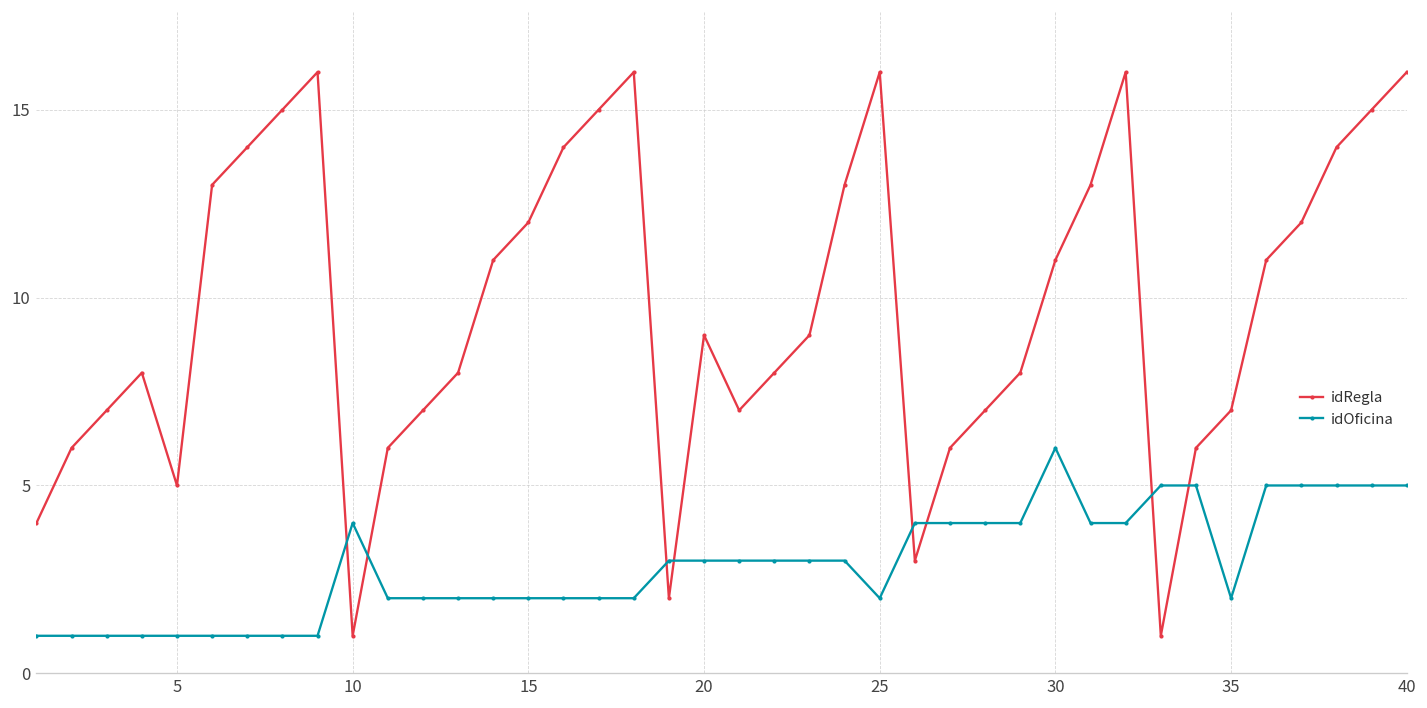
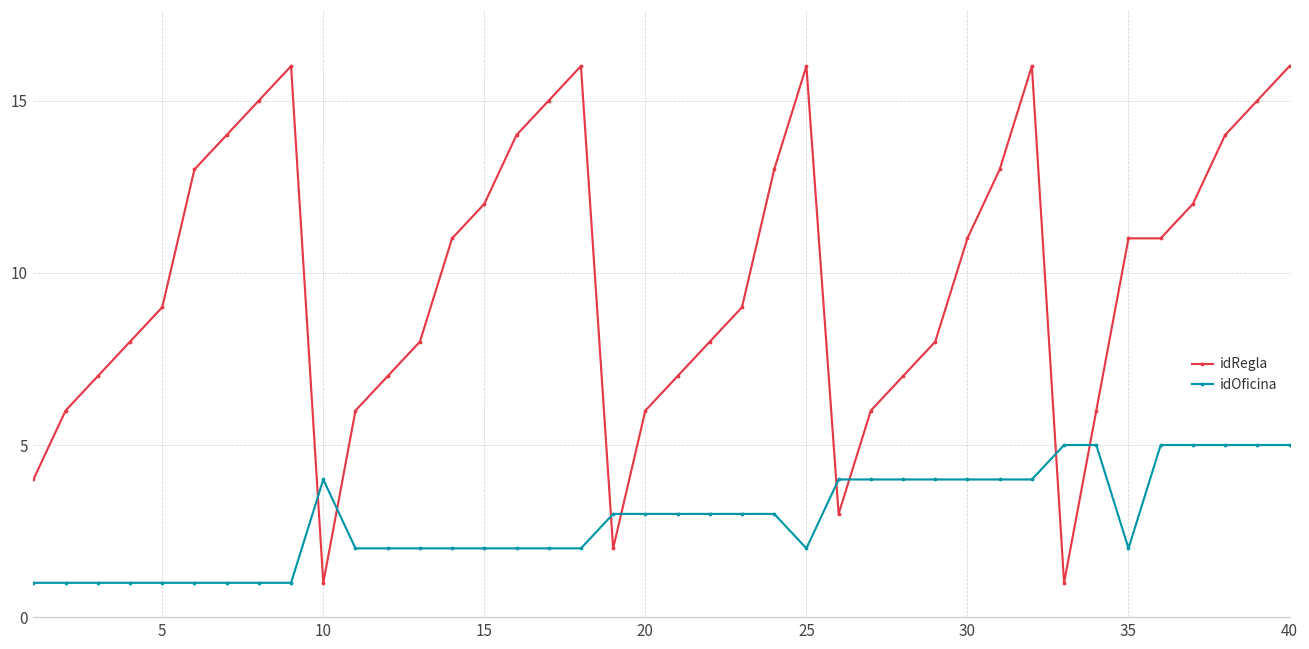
idRegla, 5: 5 -> 9
idRegla, 20: 9 -> 6
idOficina, 30: 6 -> 4
idRegla, 35: 7 -> 11
